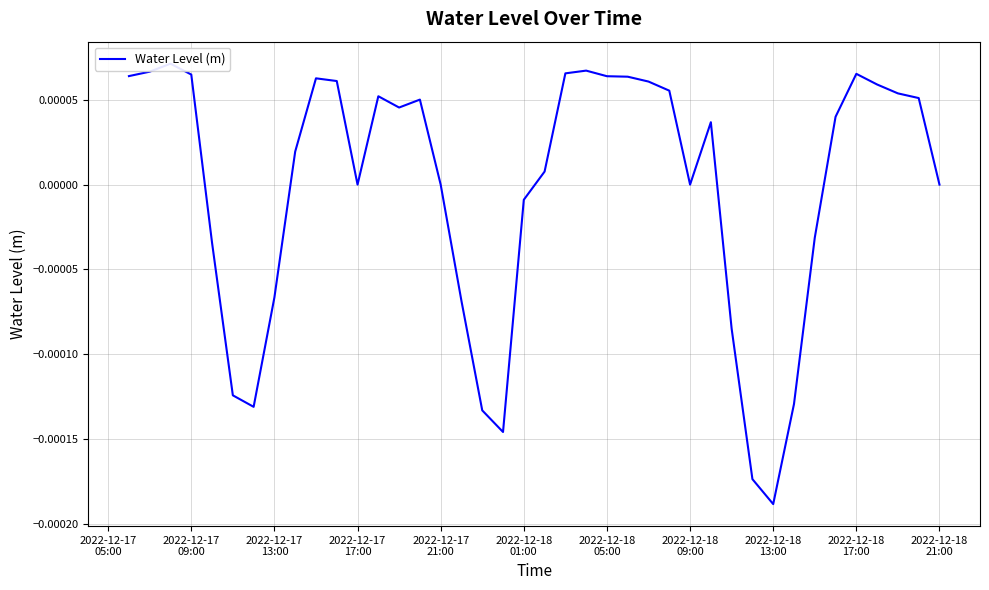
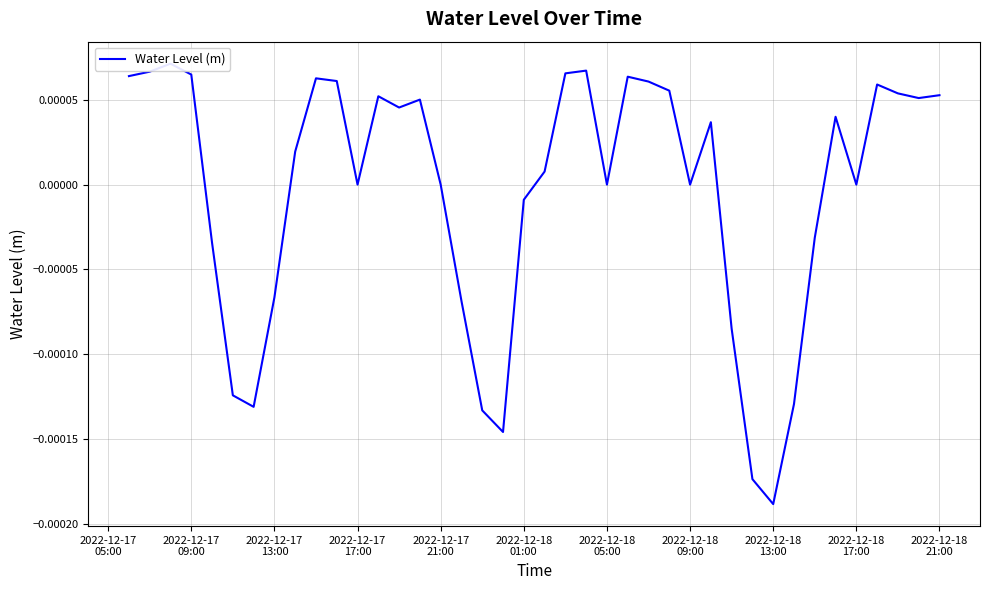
2022-12-18 05:00: 0.0001 -> 0.0000
2022-12-18 17:00: 0.0001 -> 0.0000
2022-12-18 21:00: 0.0000 -> 0.0001
